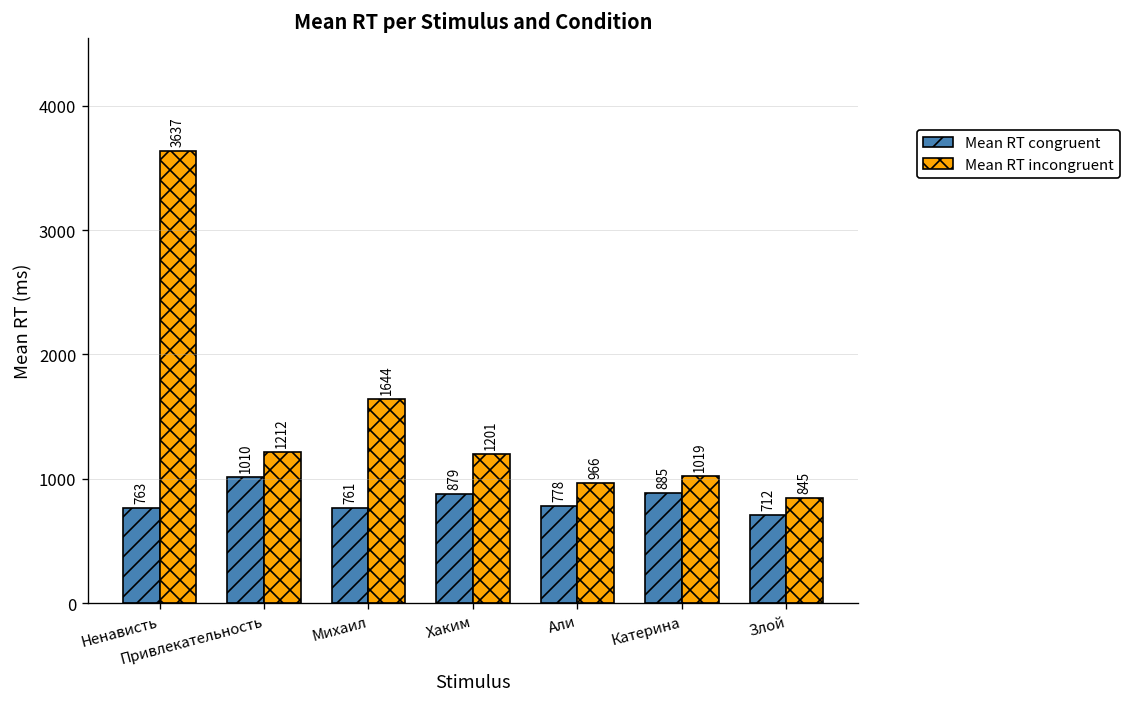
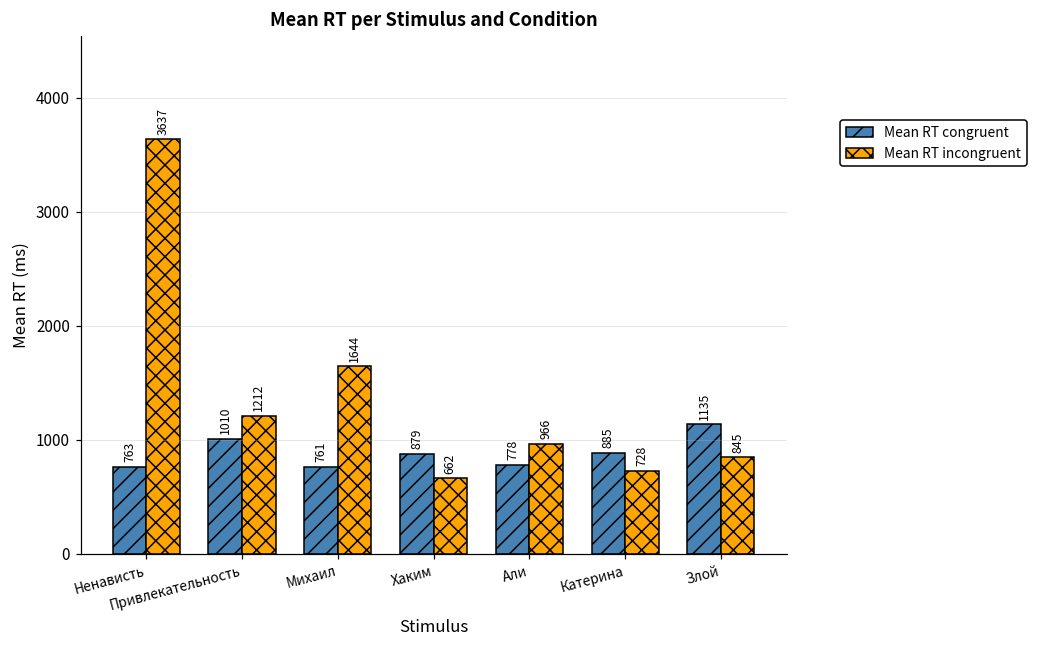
Mean RT incongruent, Хаким: 1201 -> 662
Mean RT incongruent, Катерина: 1019 -> 728
Mean RT congruent, Злой: 712 -> 1135
